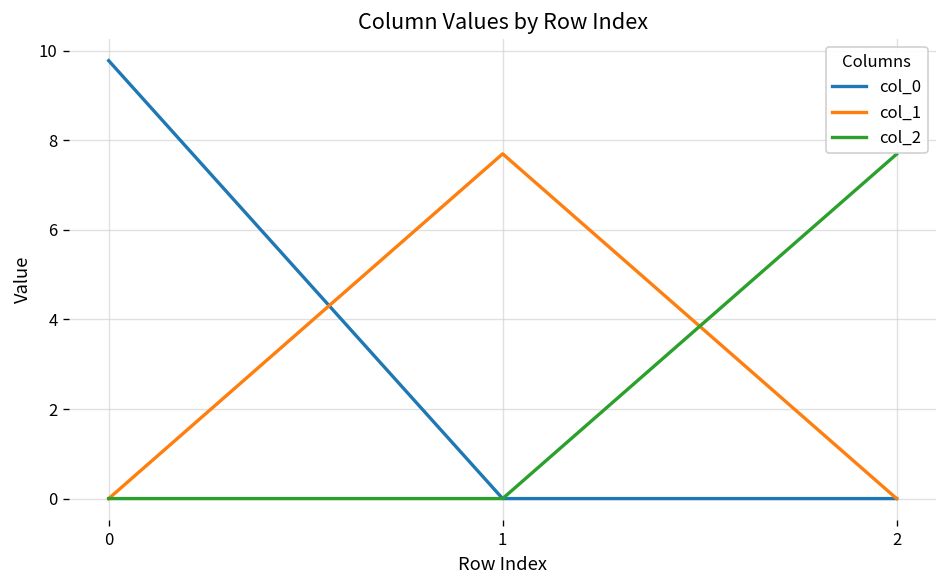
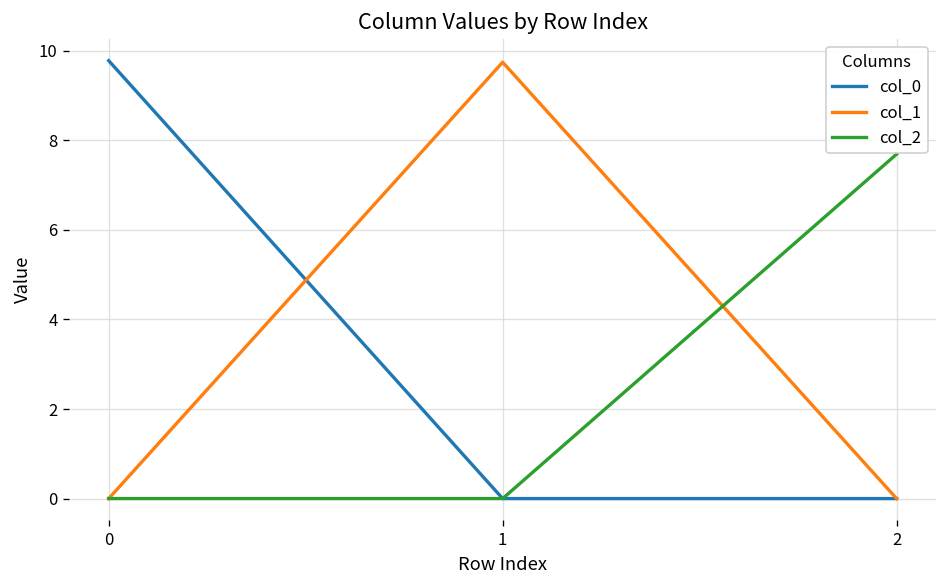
col_1, 1: 7.7 -> 9.7
